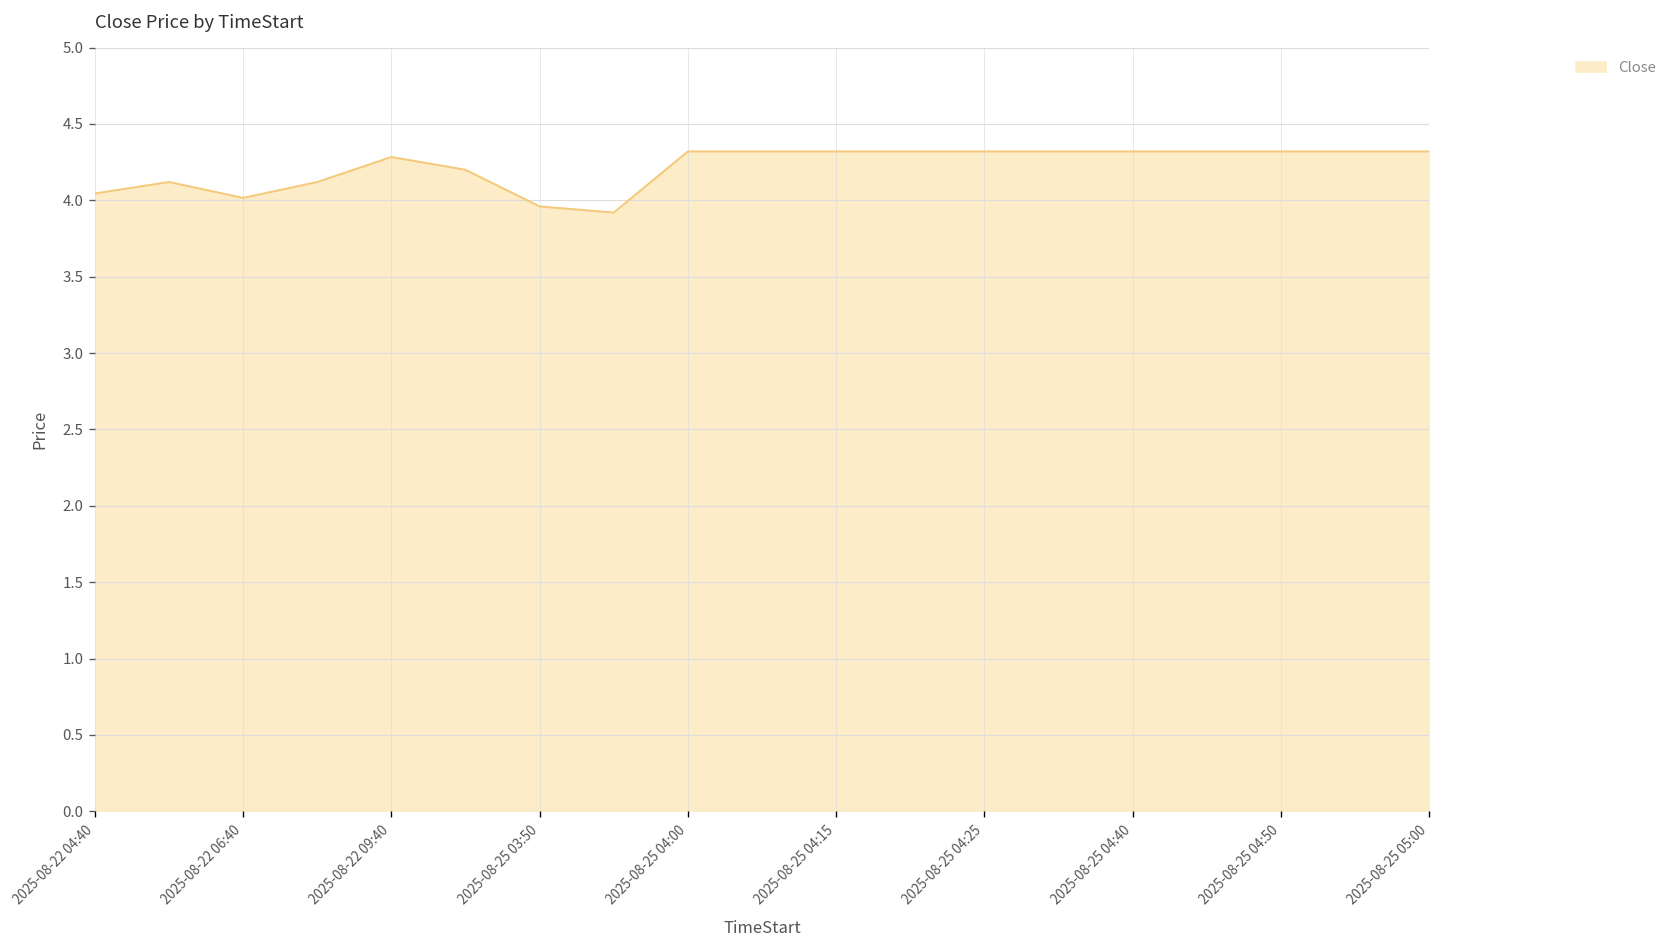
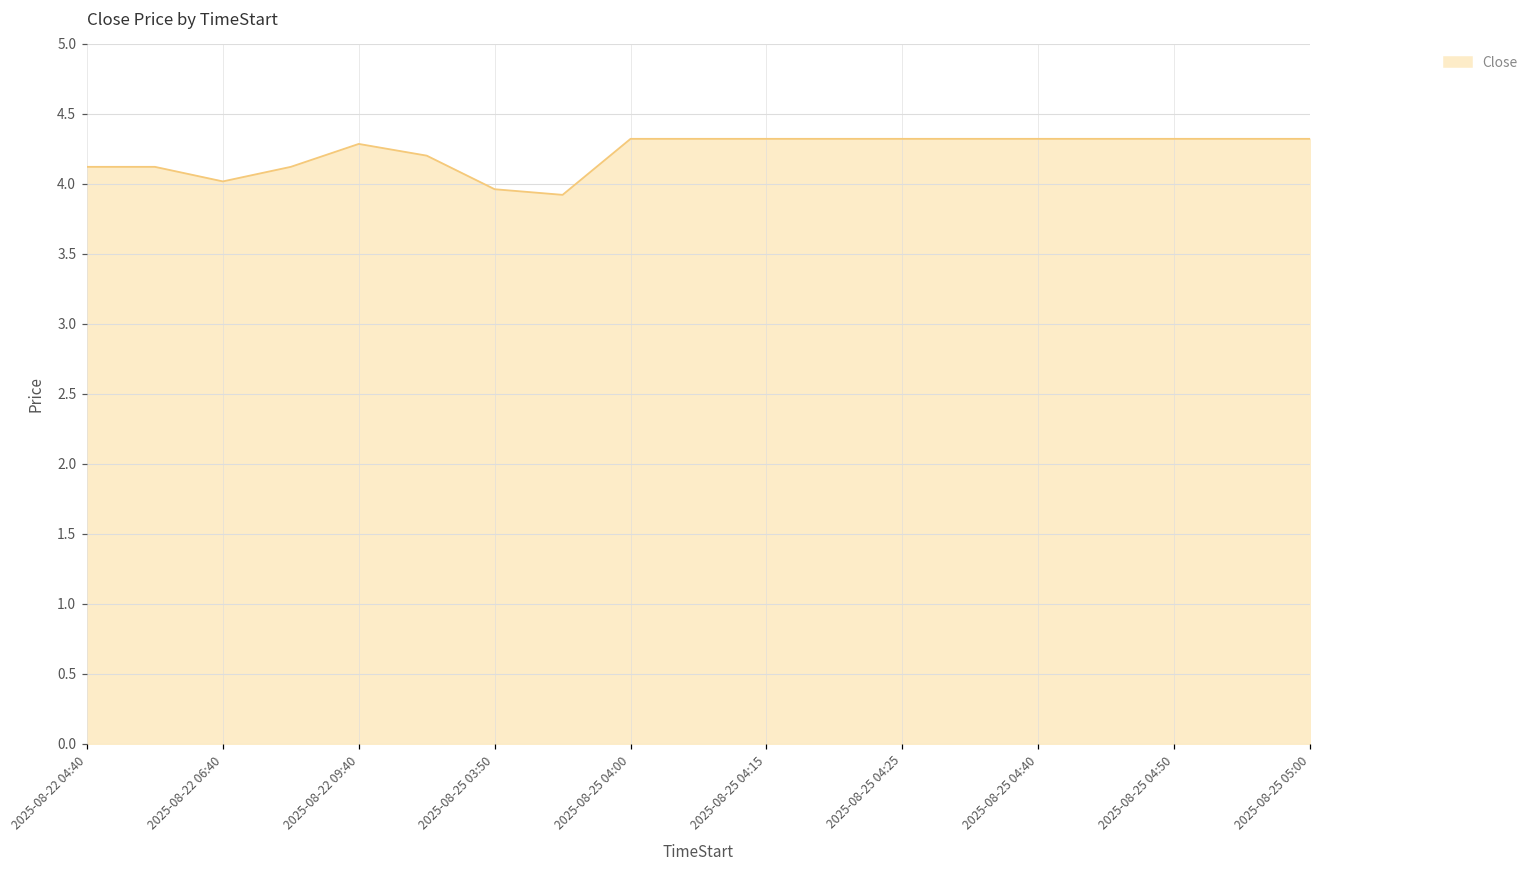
2025-08-22 04:40: 4.04 -> 4.12
